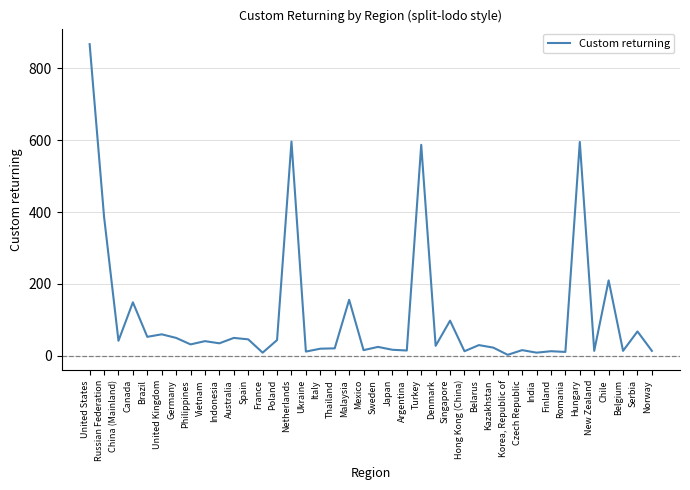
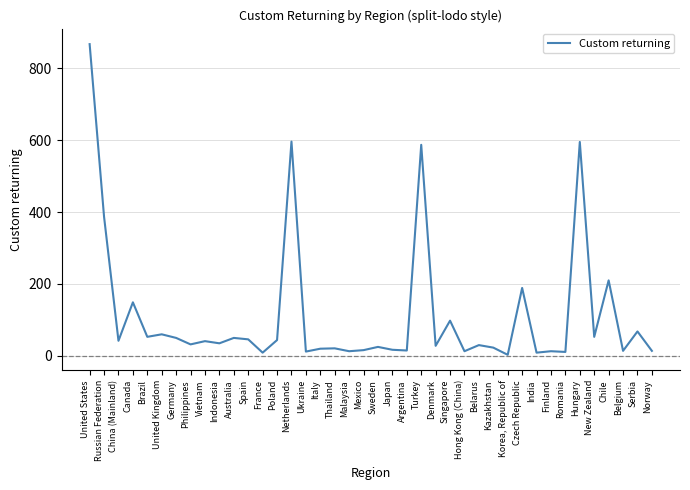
Malaysia: 160 -> 10
Czech Republic: 20 -> 190
New Zealand: 10 -> 50
